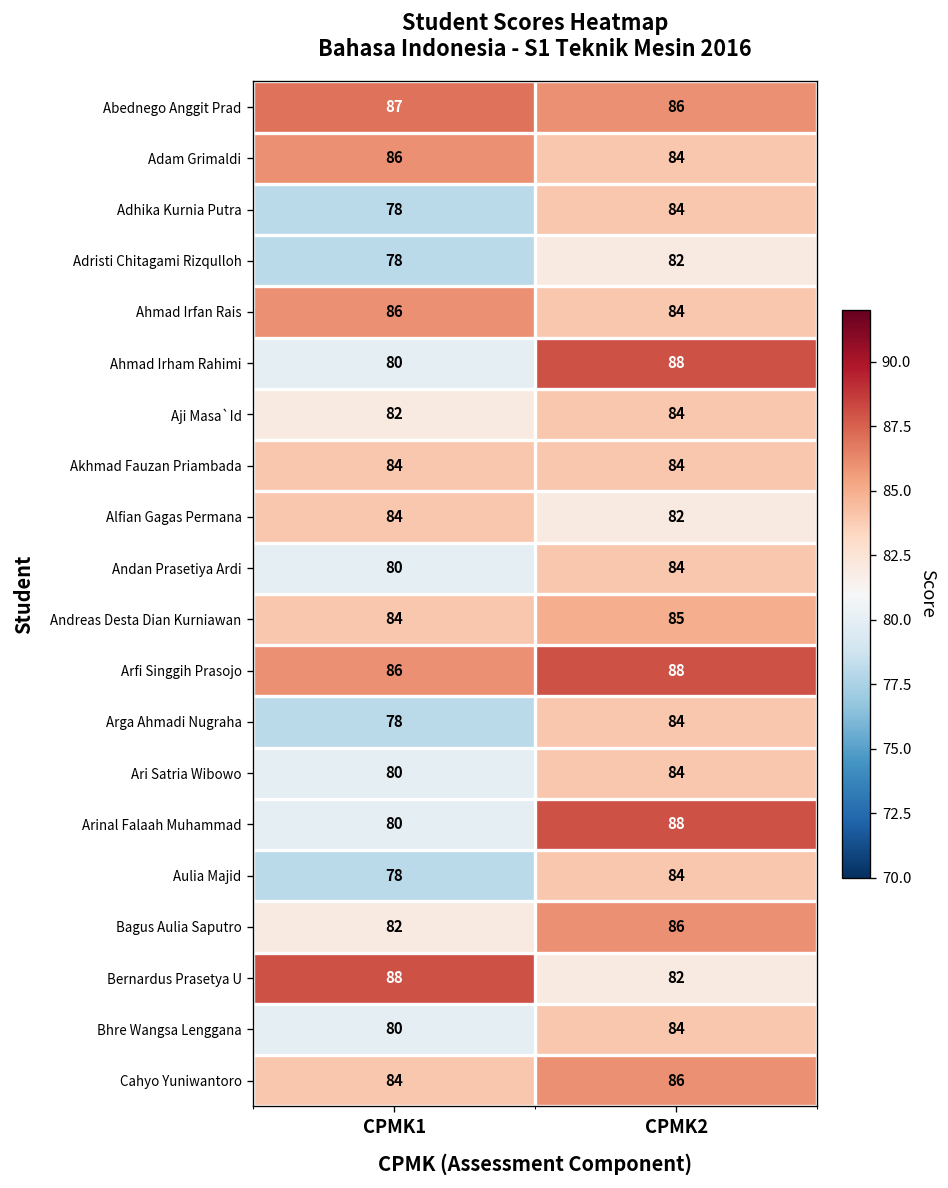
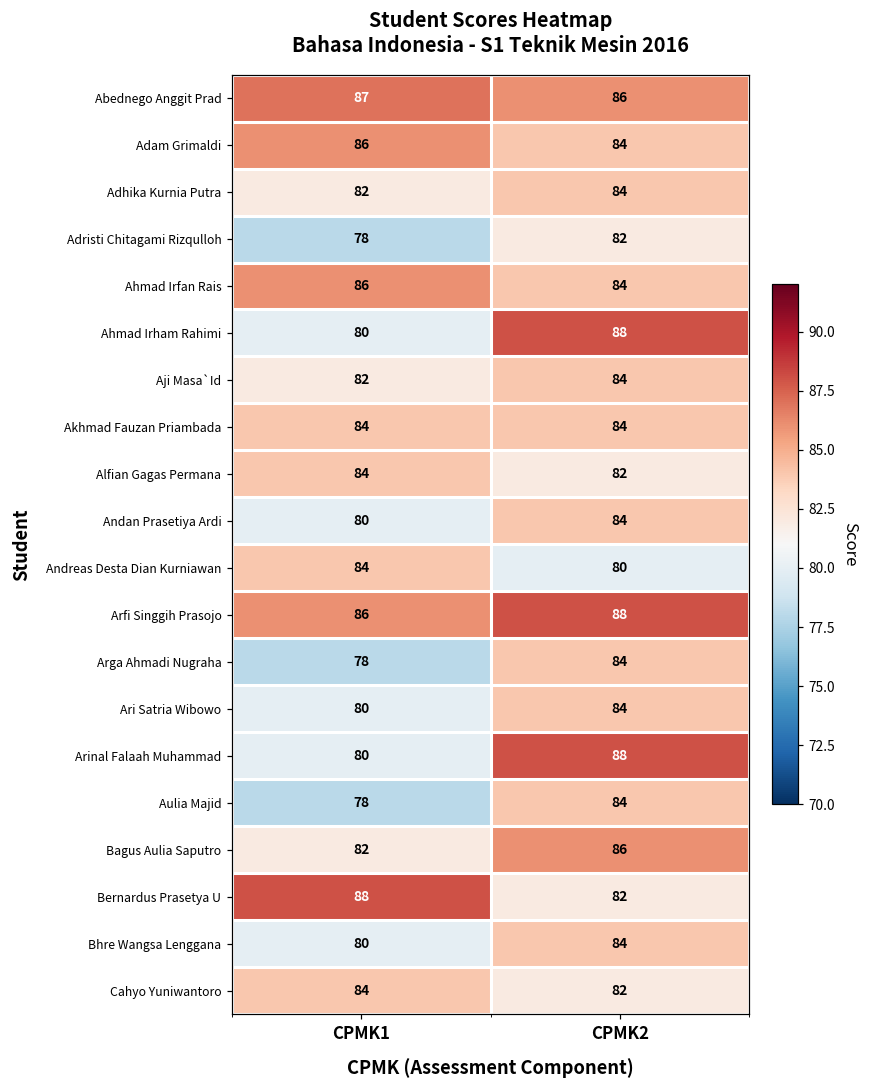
Adhika Kurnia Putra, CPMK1: 78 -> 82
Andreas Desta Dian Kurniawan, CPMK2: 85 -> 80
Cahyo Yuniwantoro, CPMK2: 86 -> 82
